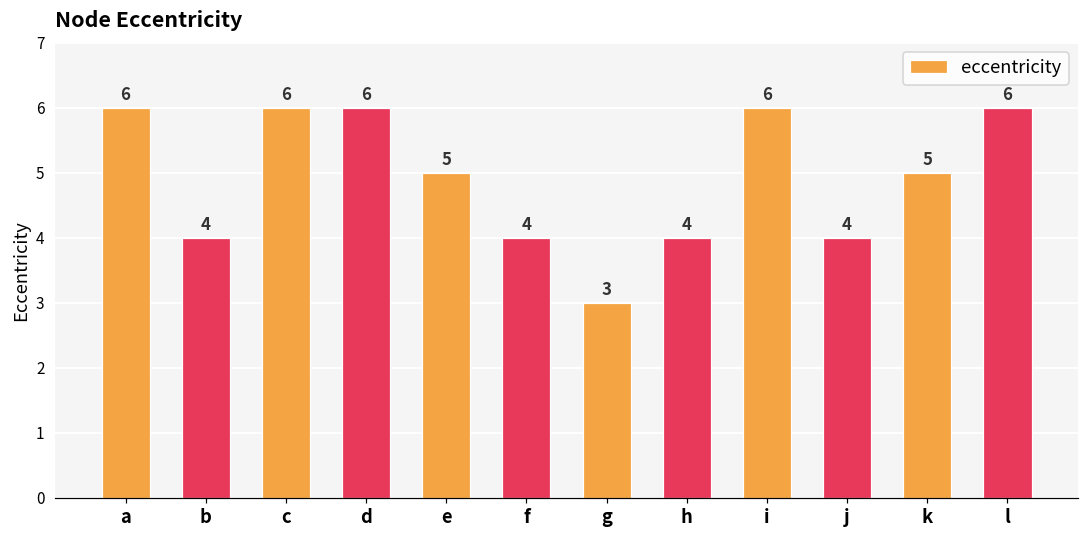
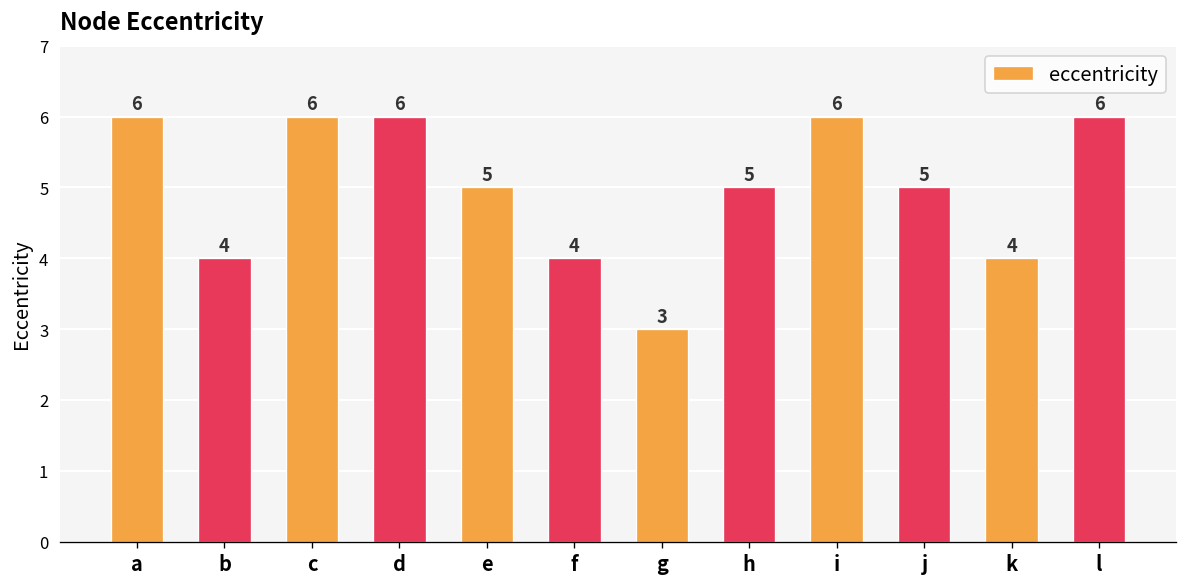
h: 4 -> 5
j: 4 -> 5
k: 5 -> 4
